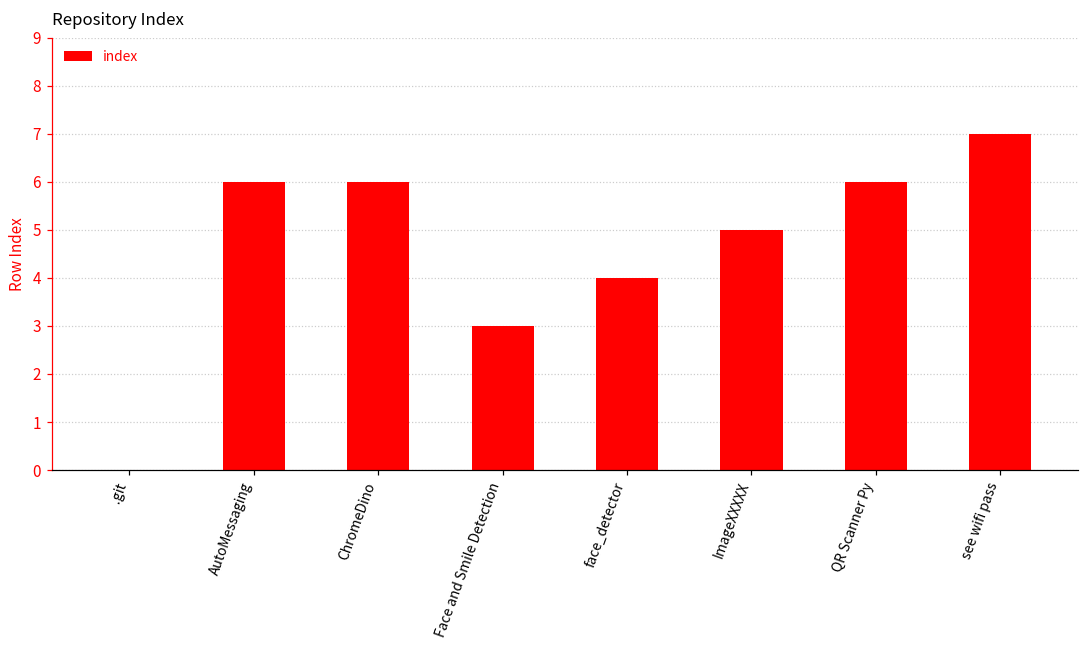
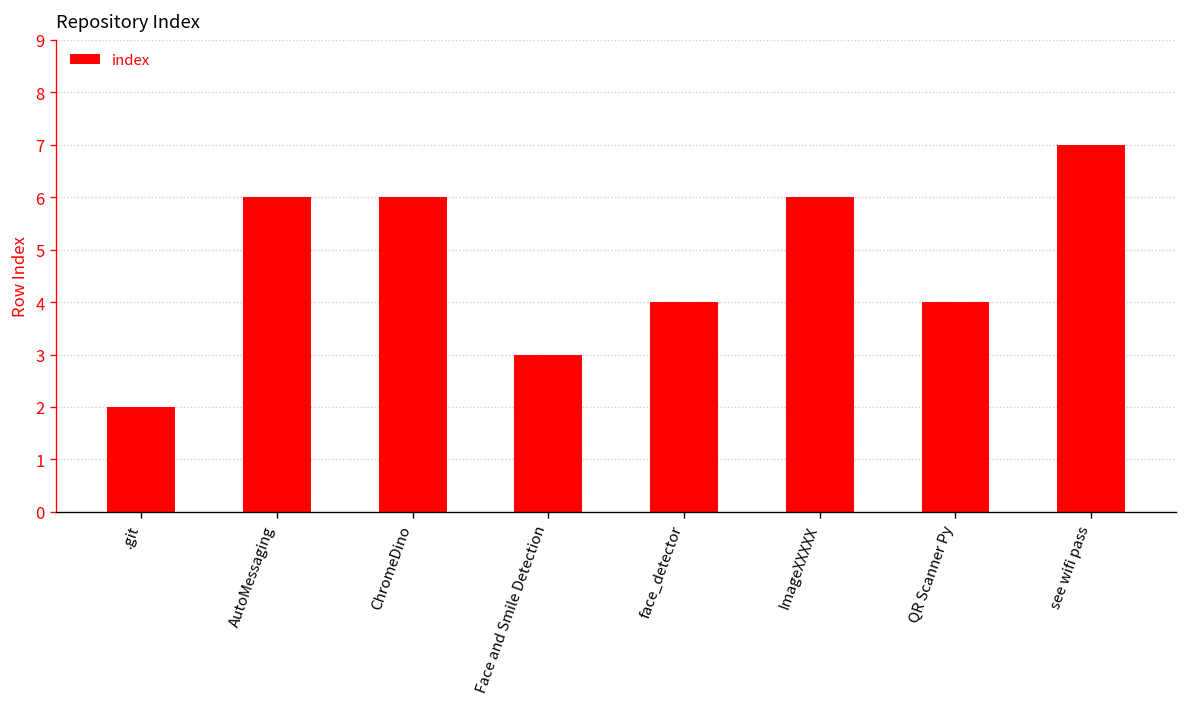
.git: 0 -> 2
ImageXXXXX: 5 -> 6
QR Scanner Py: 6 -> 4
